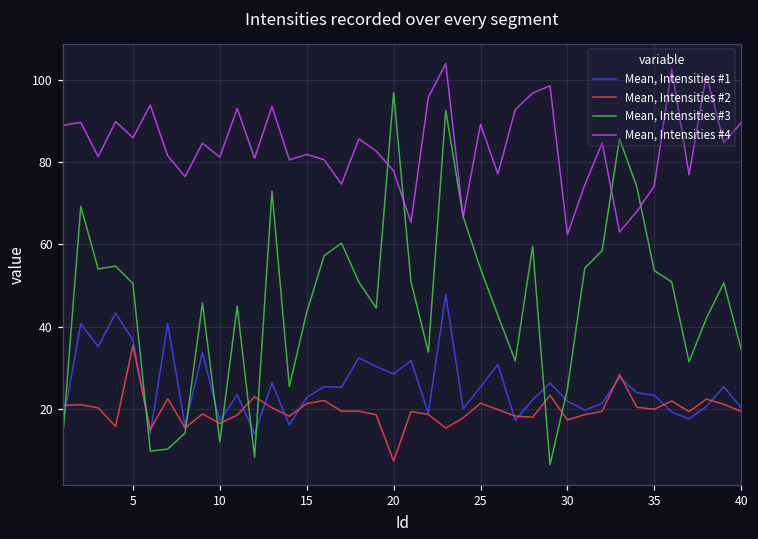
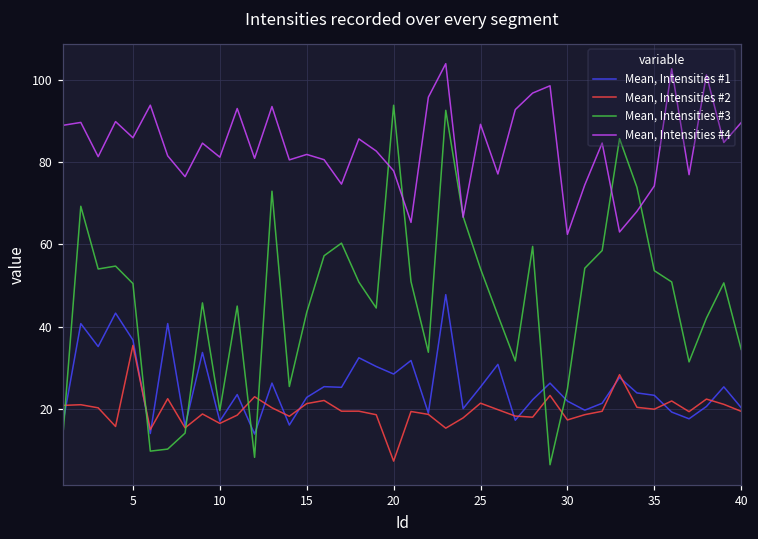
Mean, Intensities #3, 10: 12 -> 20
Mean, Intensities #3, 20: 97 -> 94
